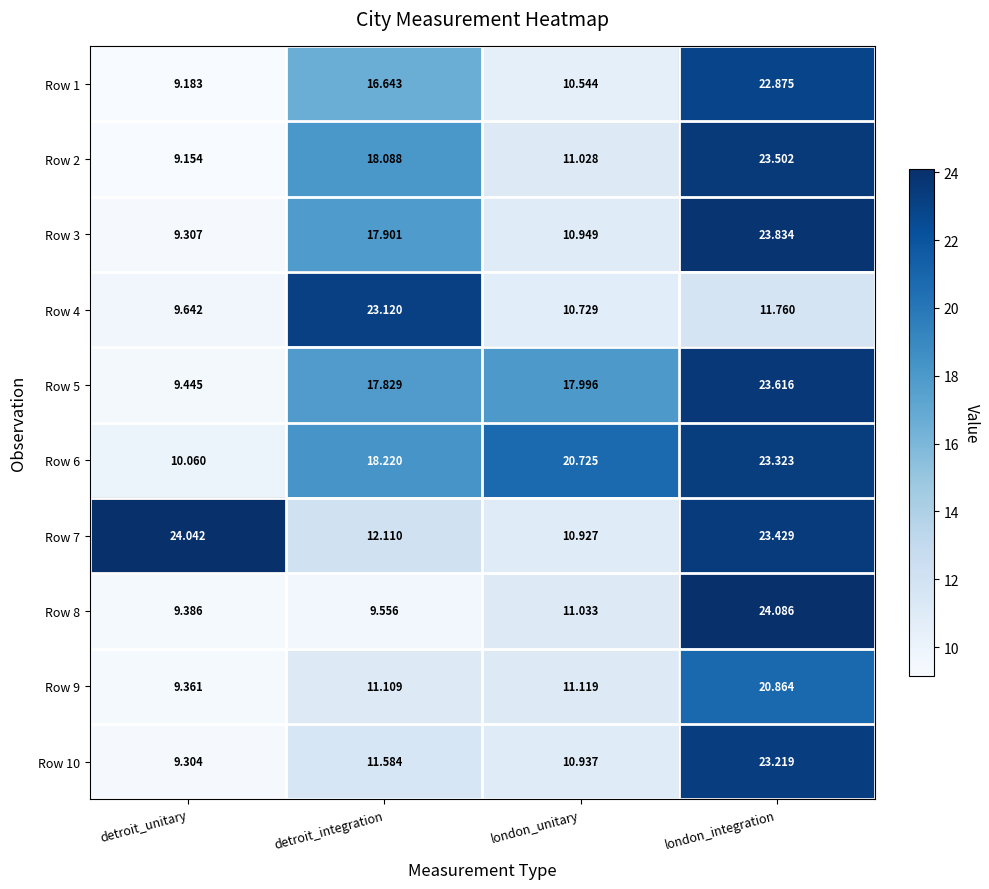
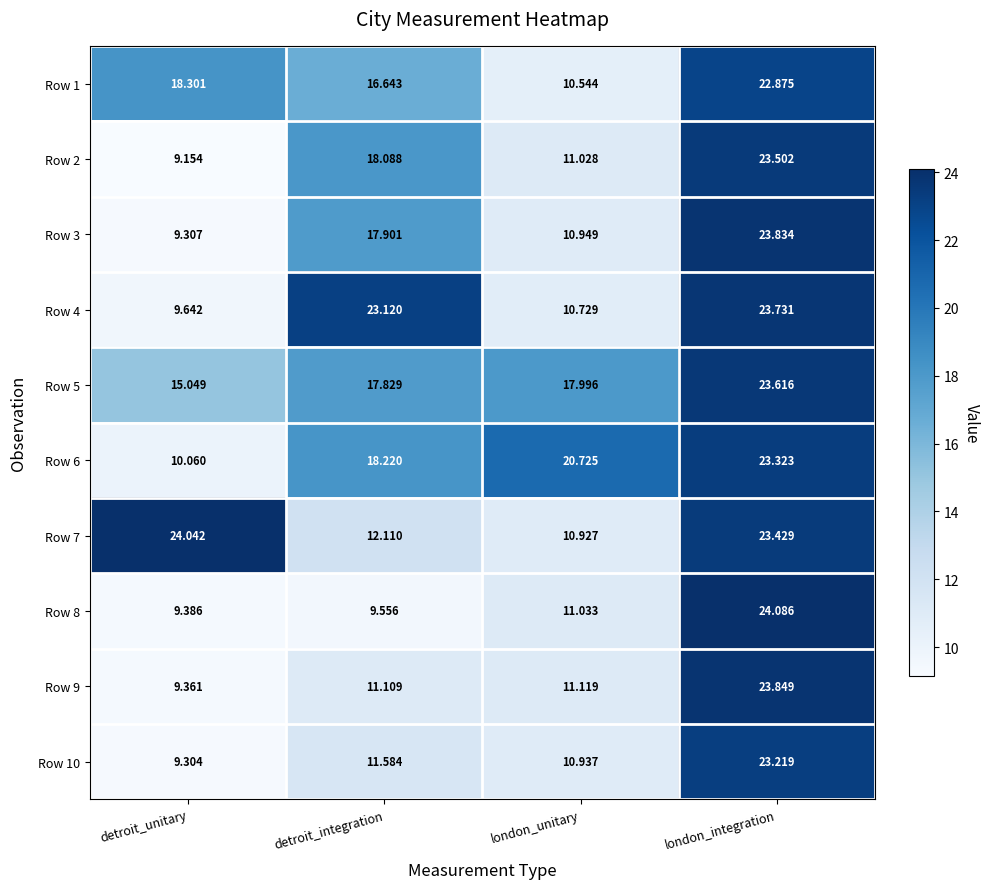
Row 1, detroit_unitary: 9.183 -> 18.301
Row 4, london_integration: 11.760 -> 23.731
Row 5, detroit_unitary: 9.445 -> 15.049
Row 9, london_integration: 20.864 -> 23.849
